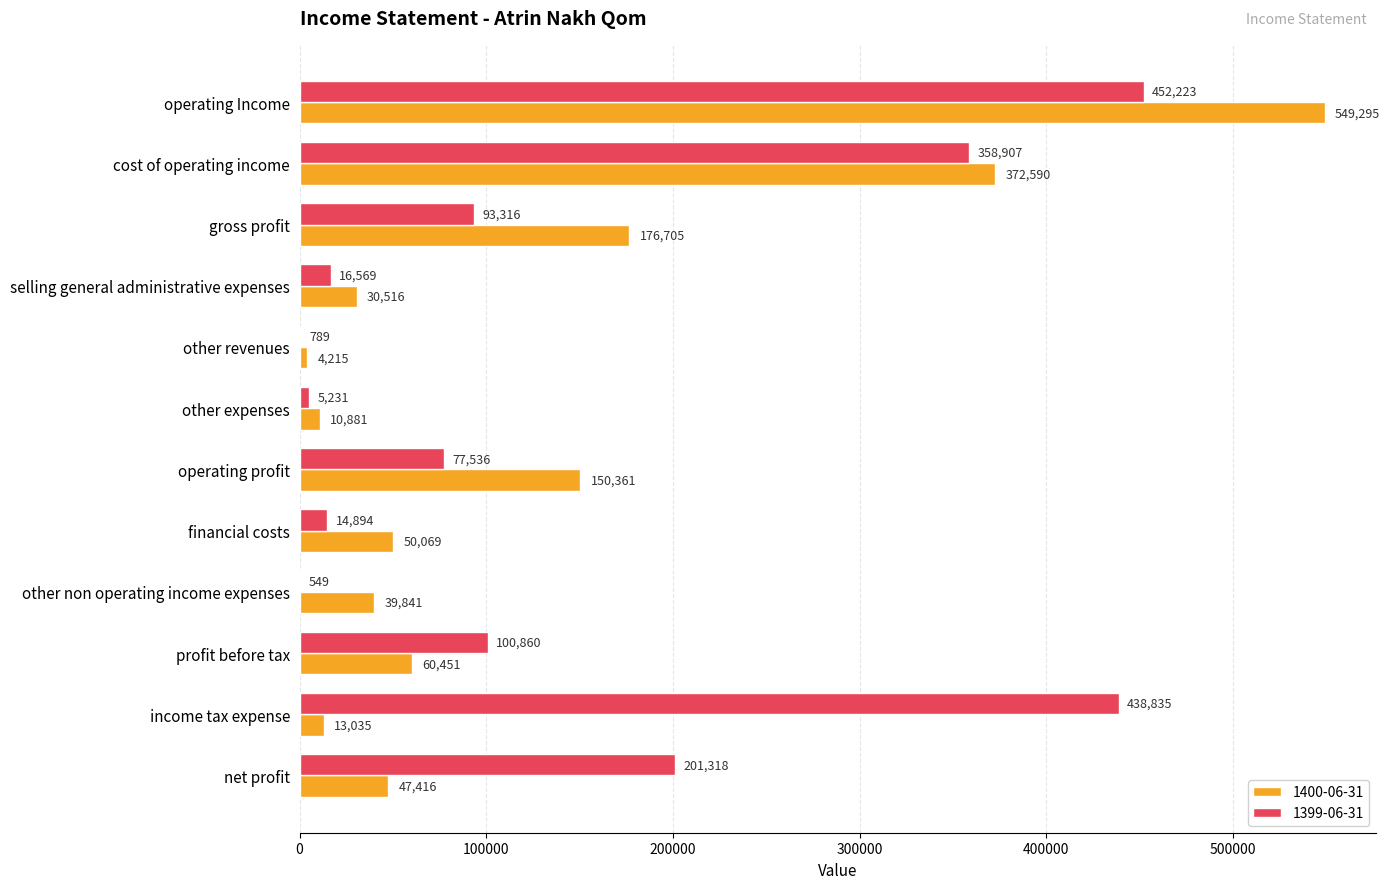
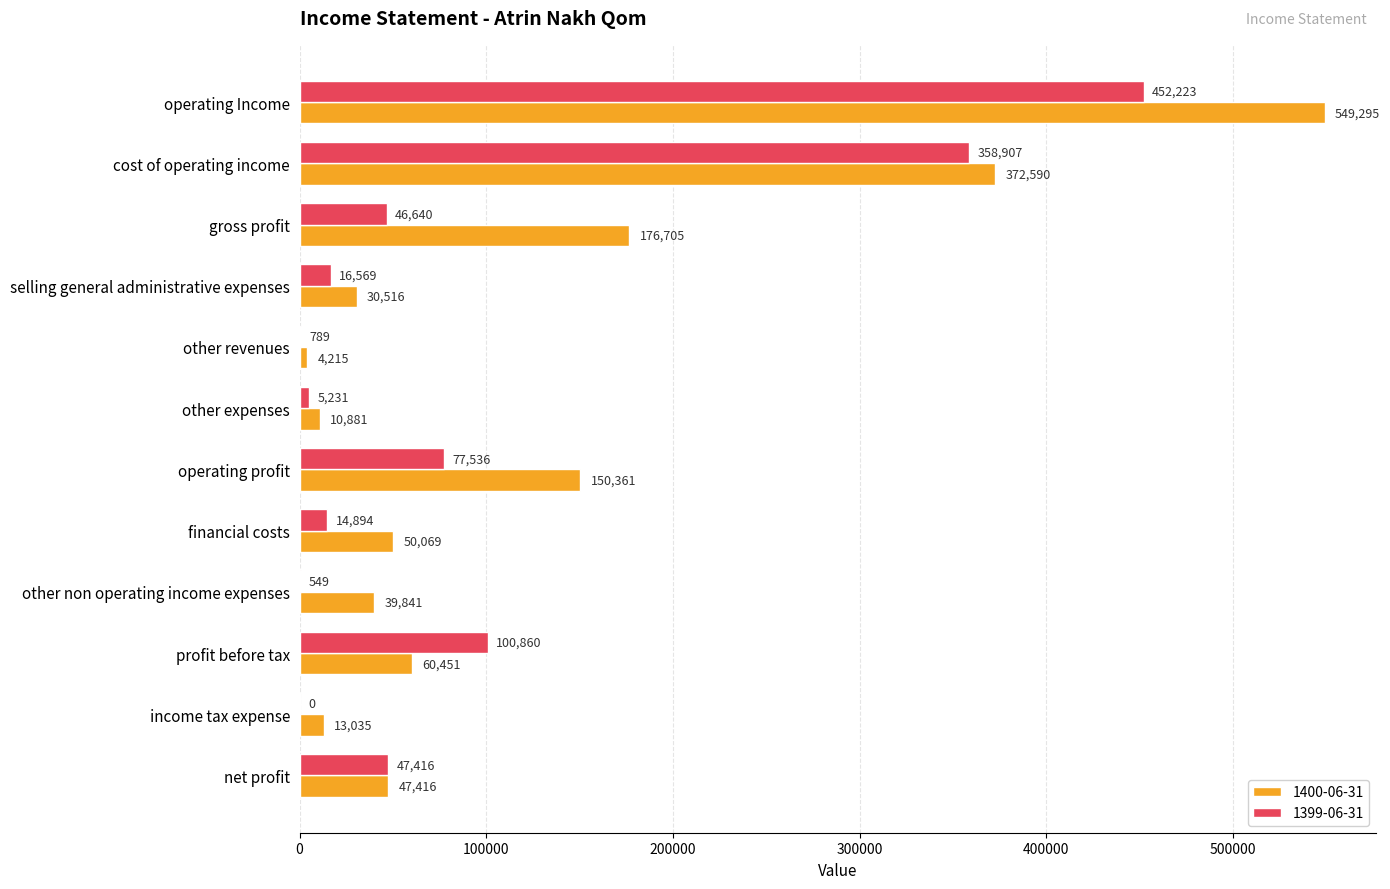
1399-06-31, gross profit: 93,316 -> 46,640
1399-06-31, income tax expense: 438,835 -> 0
1399-06-31, net profit: 201,318 -> 47,416
